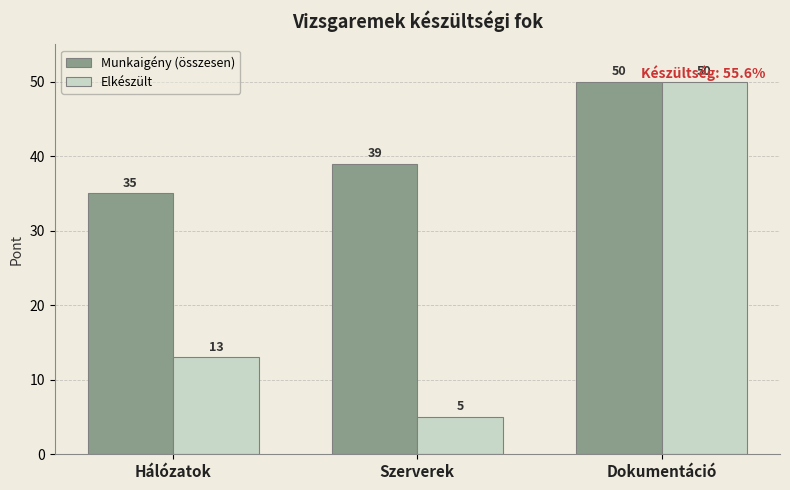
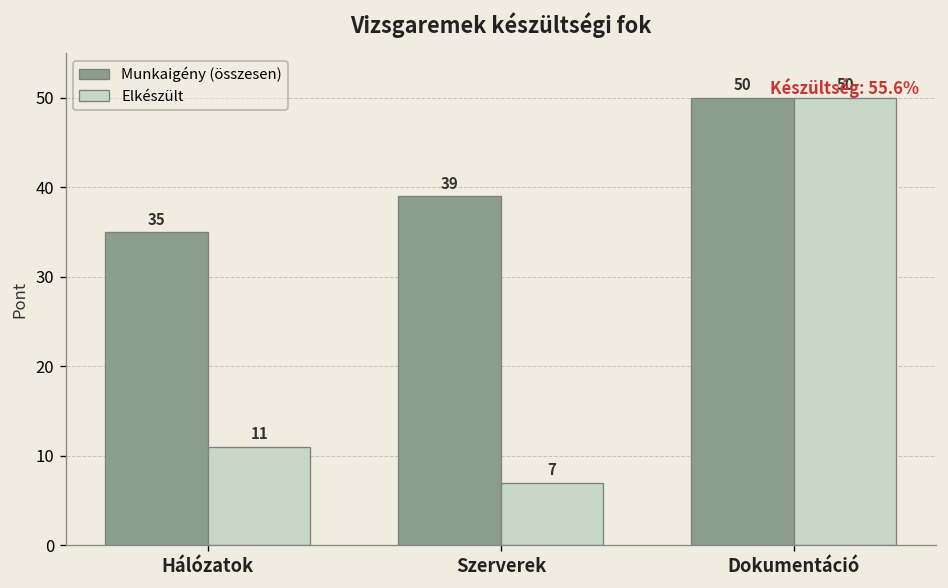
Elkészült, Hálózatok: 13 -> 11
Elkészült, Szerverek: 5 -> 7
